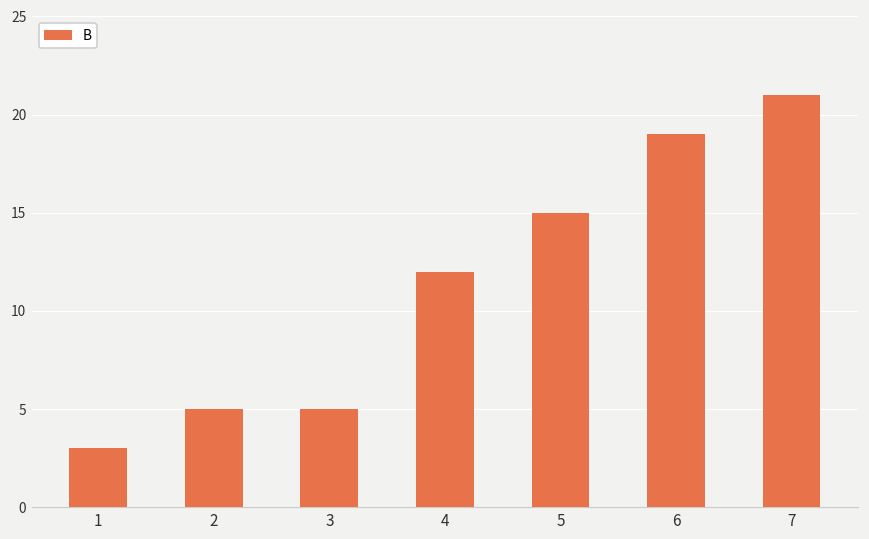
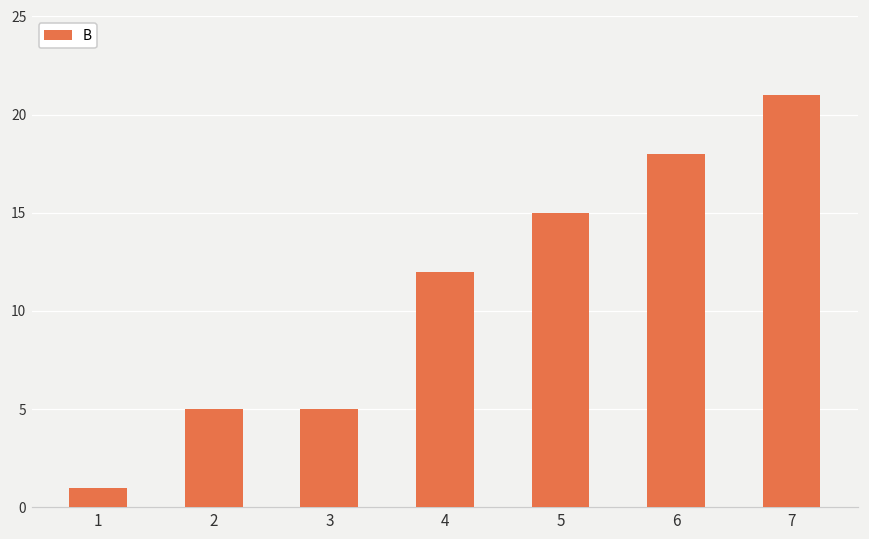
1: 3 -> 1
6: 19 -> 18
